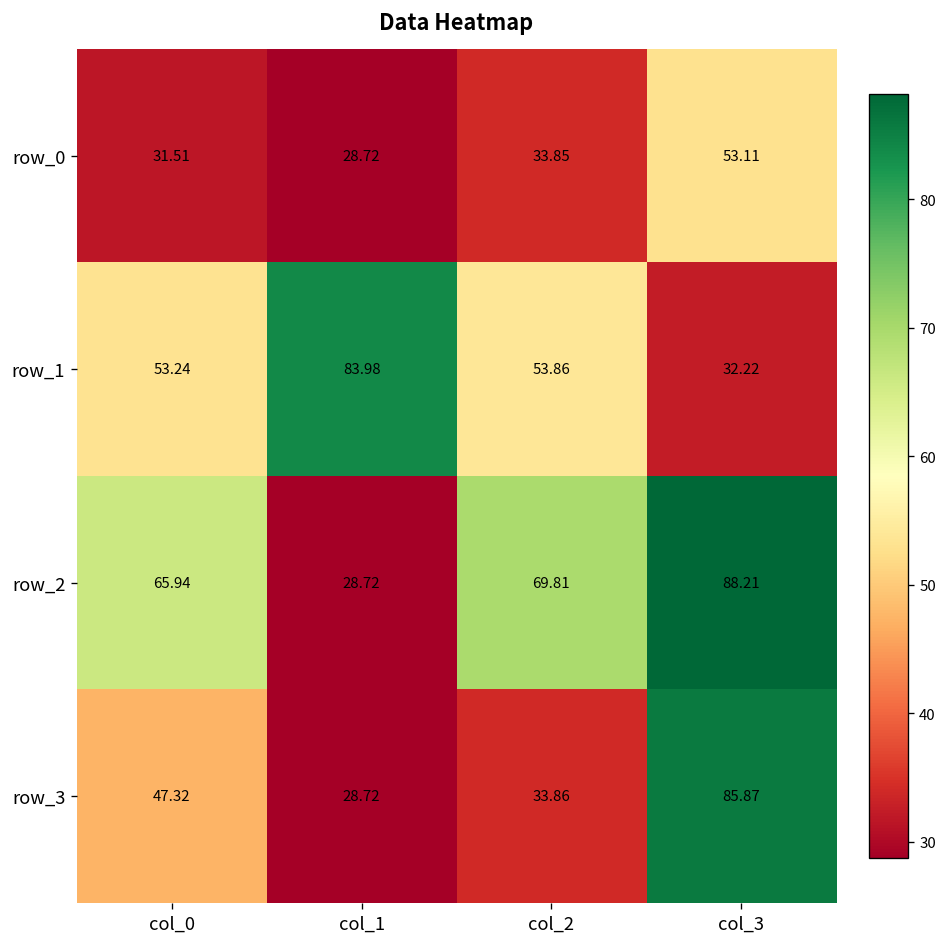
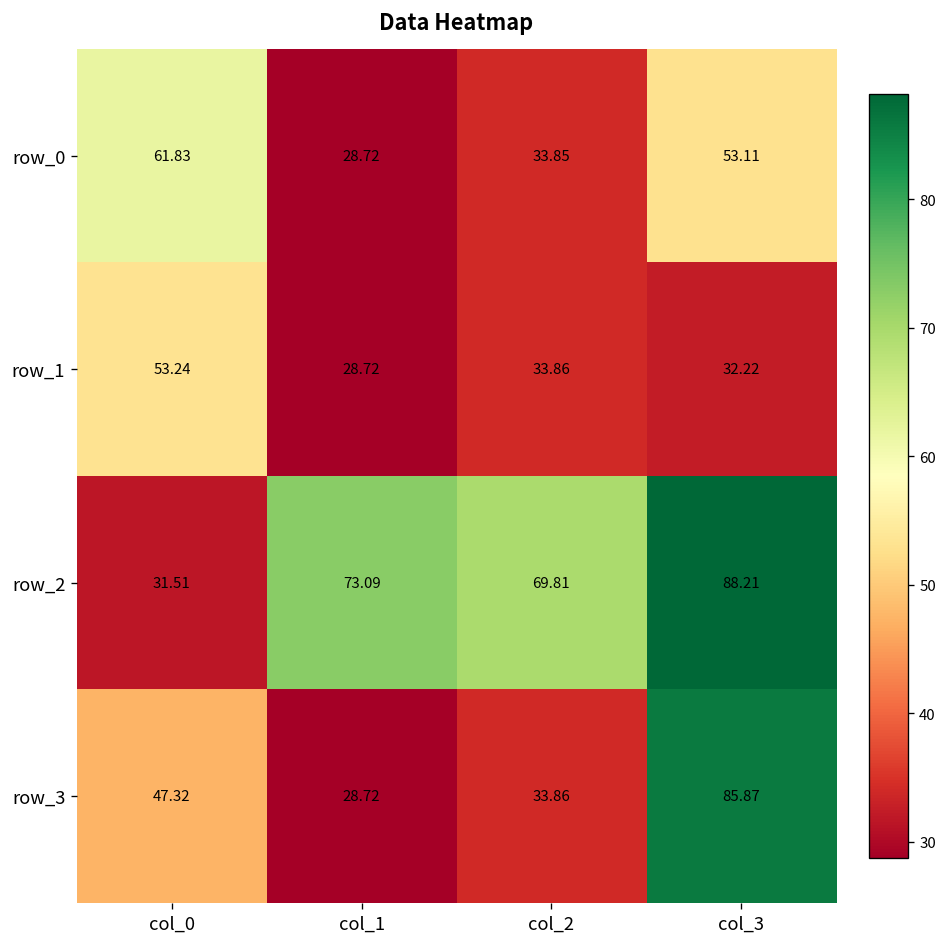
row_0, col_0: 31.51 -> 61.83
row_1, col_1: 83.98 -> 28.72
row_1, col_2: 53.86 -> 33.86
row_2, col_0: 65.94 -> 31.51
row_2, col_1: 28.72 -> 73.09
